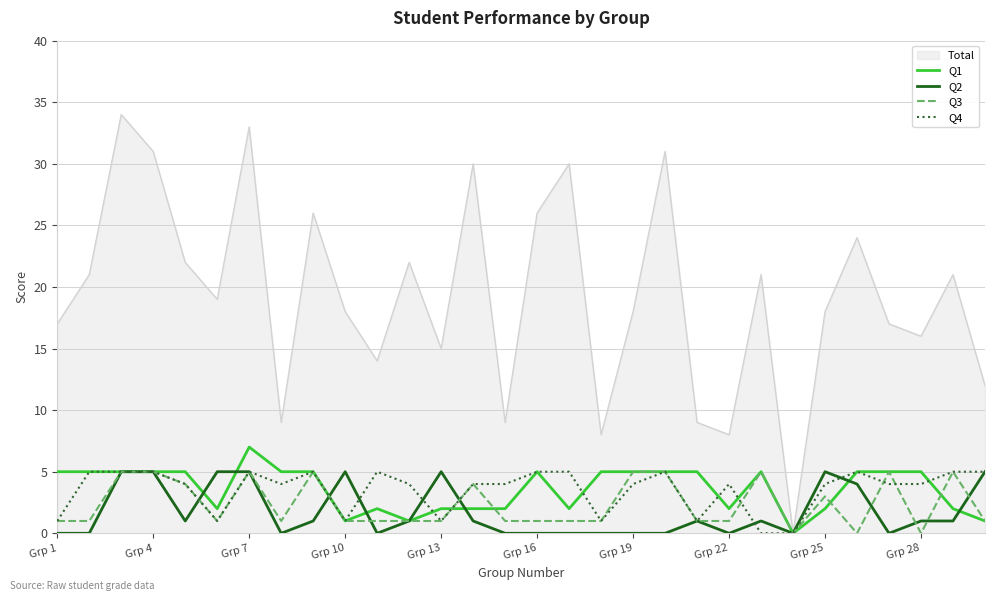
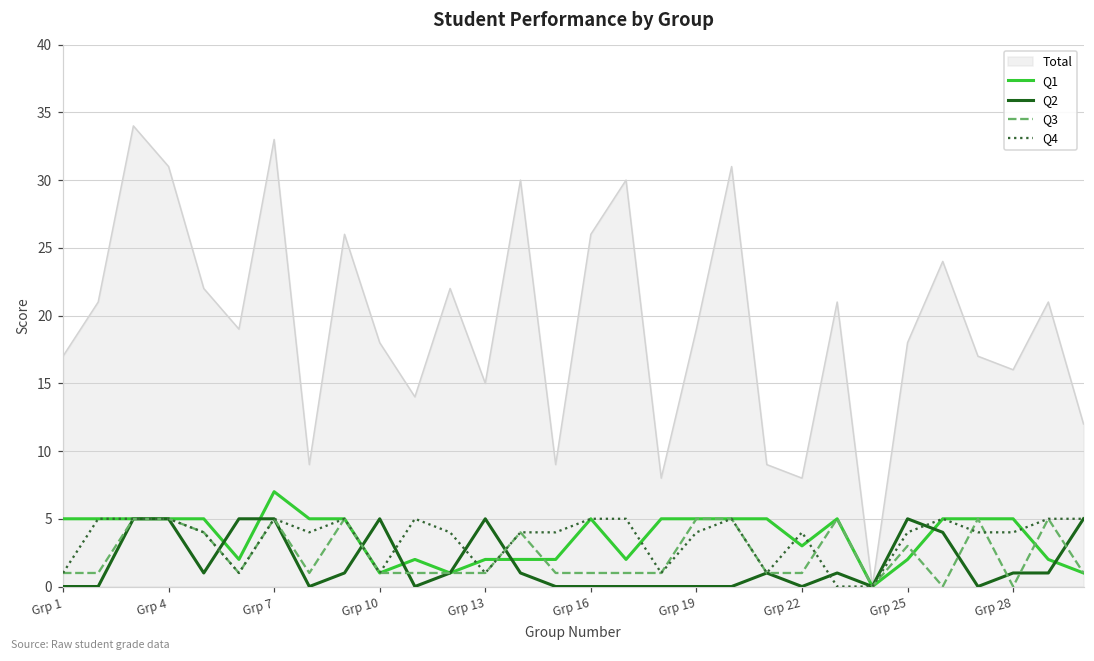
Total, Grp 19: 18 -> 19
Q1, Grp 22: 2 -> 3
